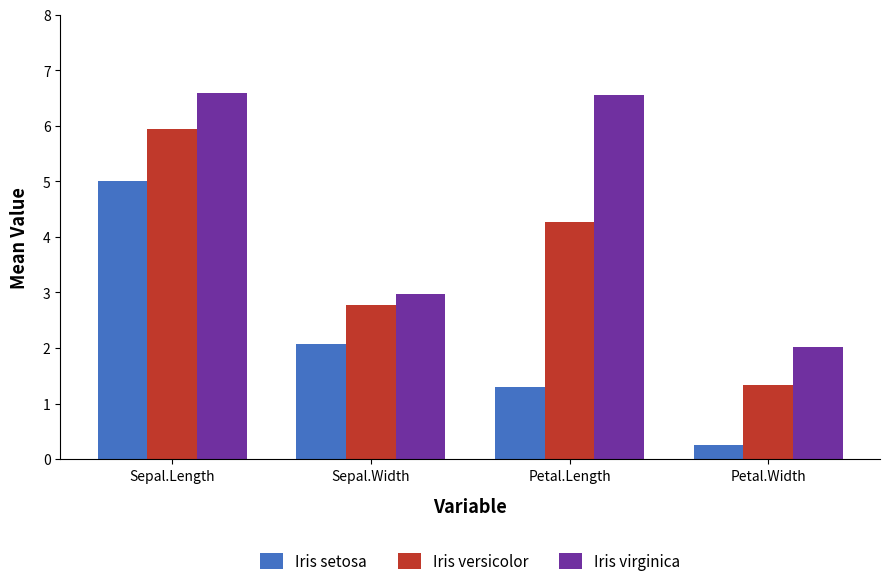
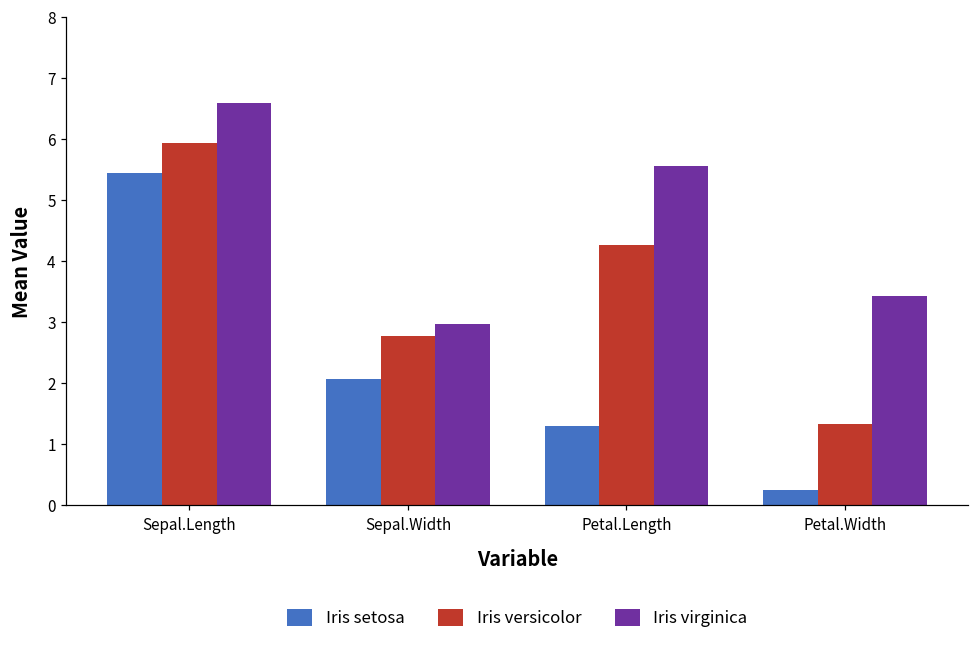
Iris setosa, Sepal.Length: 5.0 -> 5.4
Iris virginica, Petal.Length: 6.5 -> 5.6
Iris virginica, Petal.Width: 2.0 -> 3.4
